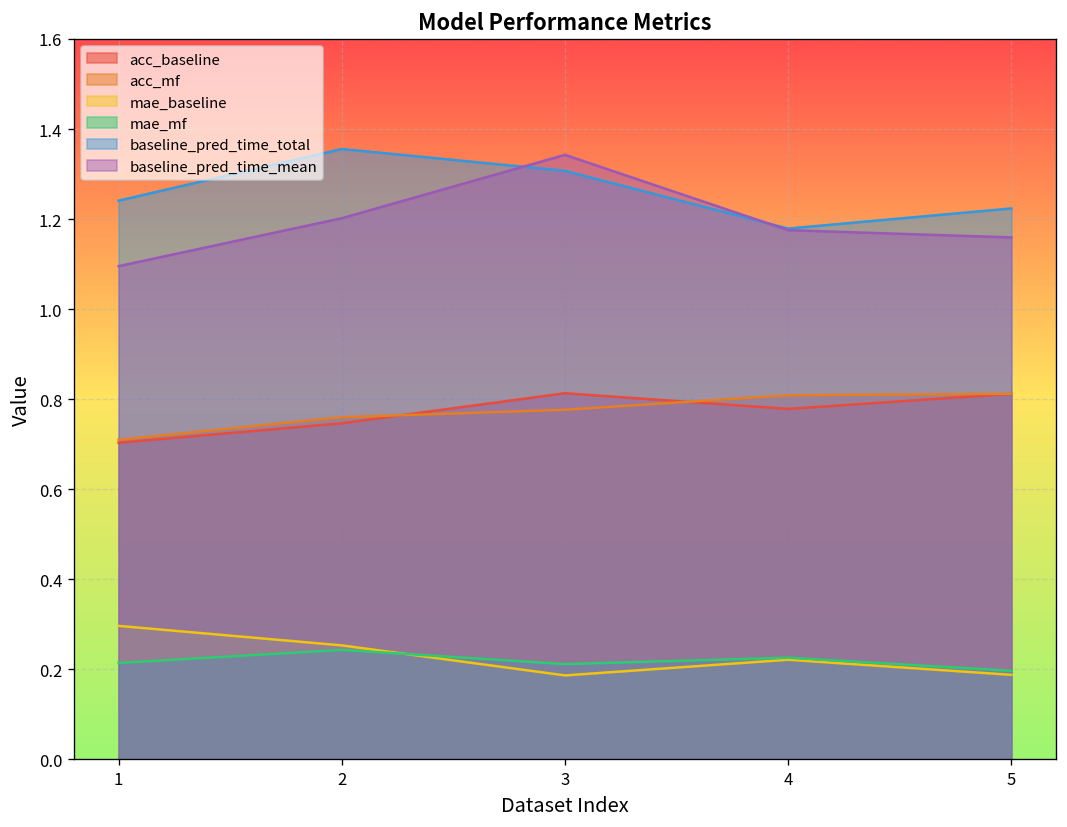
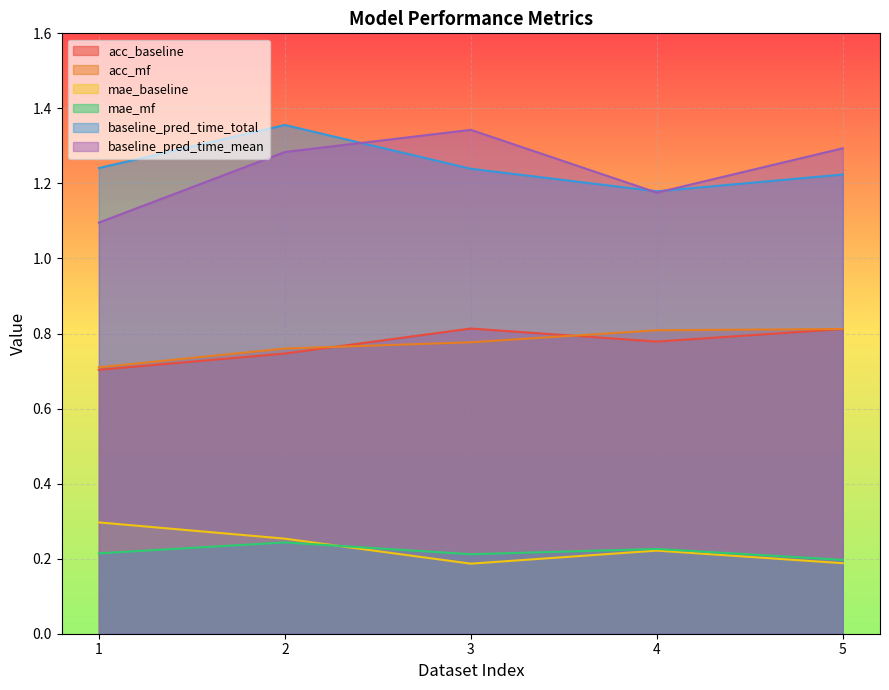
baseline_pred_time_mean, 2: 1.20 -> 1.28
baseline_pred_time_total, 3: 1.31 -> 1.24
baseline_pred_time_mean, 5: 1.16 -> 1.29
